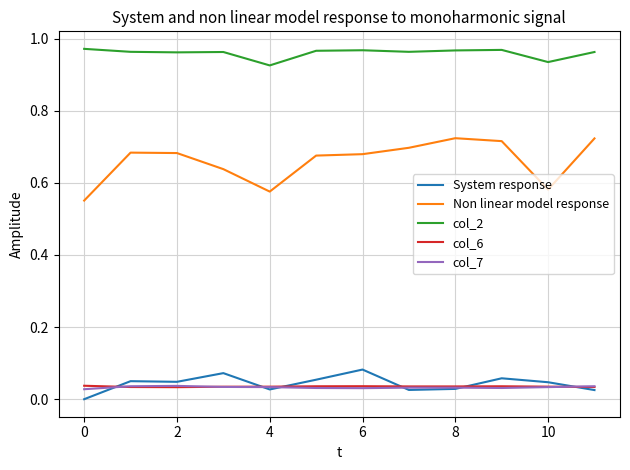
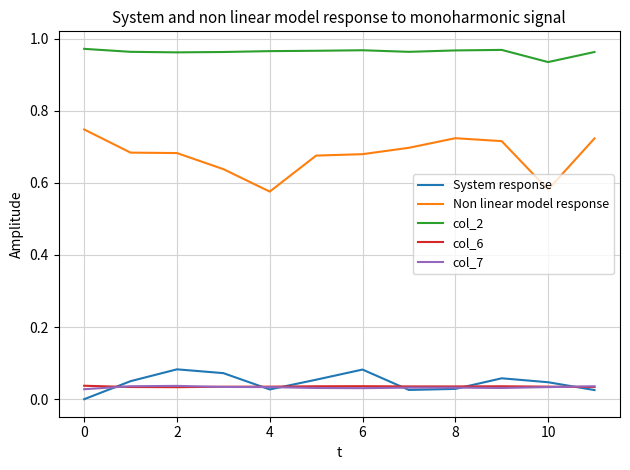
Non linear model response, 0: 0.55 -> 0.75
System response, 2: 0.05 -> 0.08
col_2, 4: 0.93 -> 0.97
